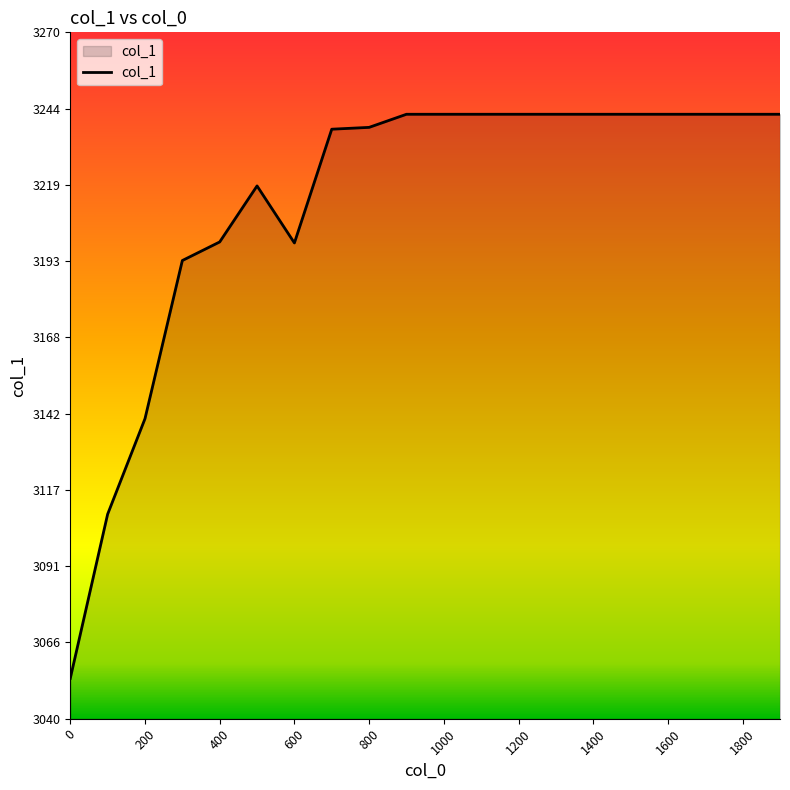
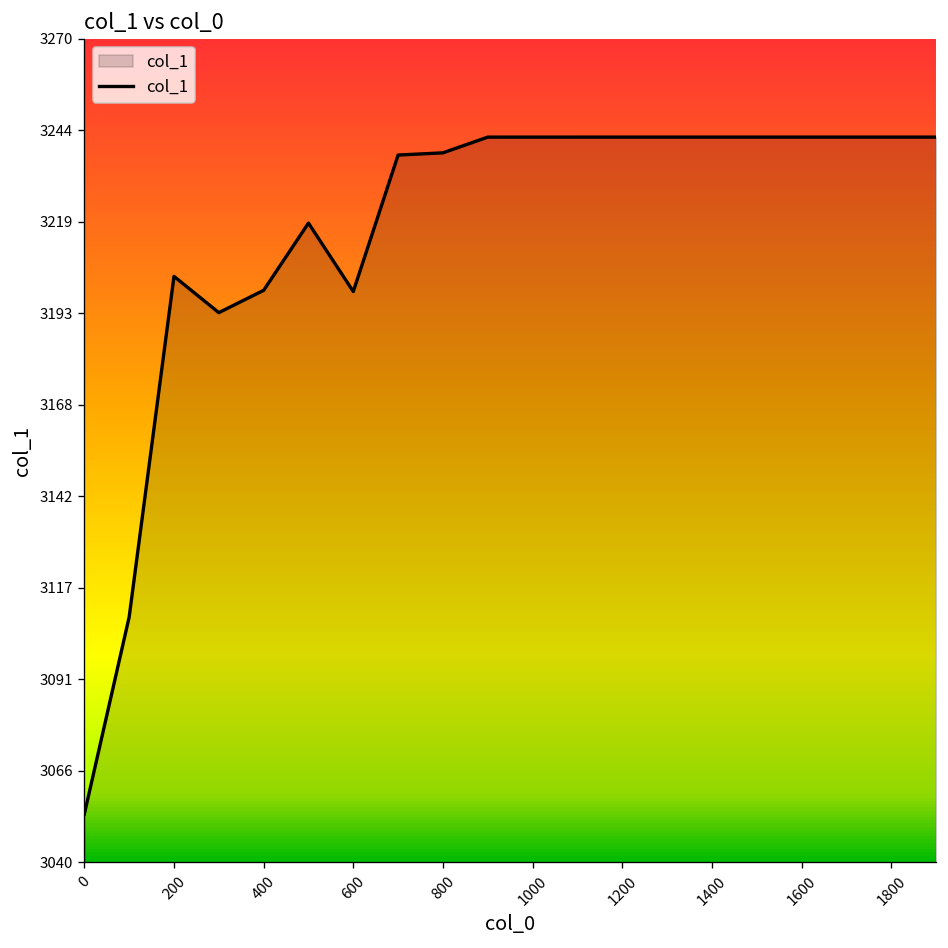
200: 3141 -> 3204
